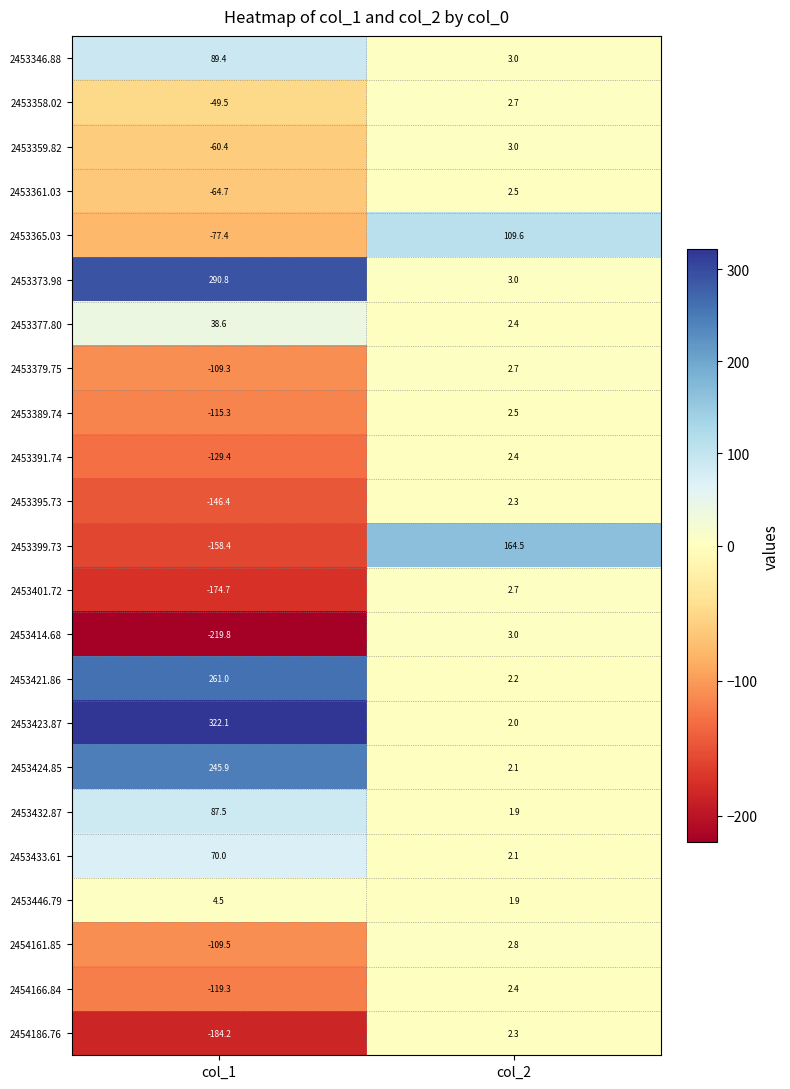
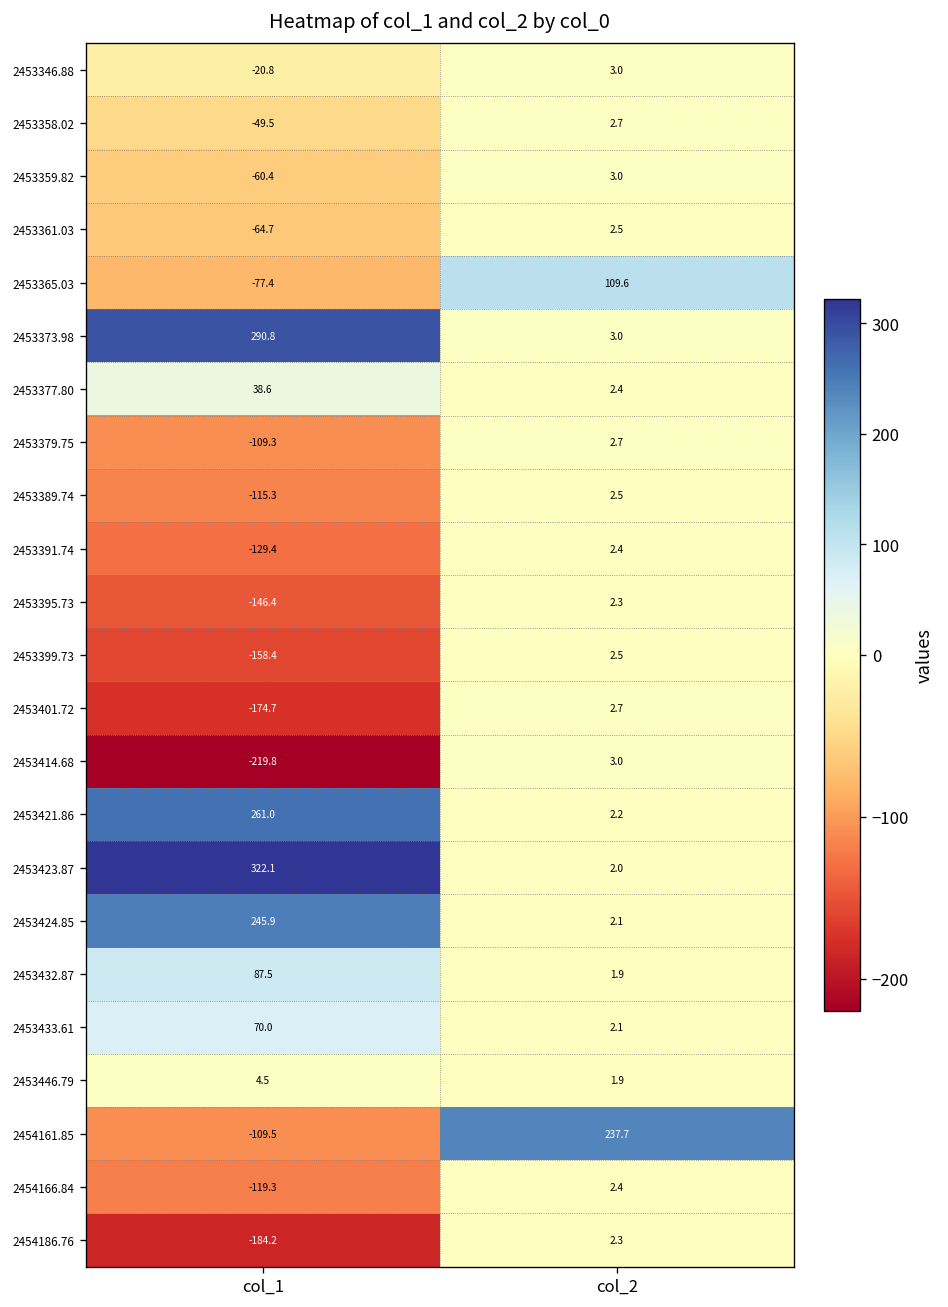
2453346.88, col_1: 89.4 -> -20.8
2453399.73, col_2: 164.5 -> 2.5
2454161.85, col_2: 2.8 -> 237.7
